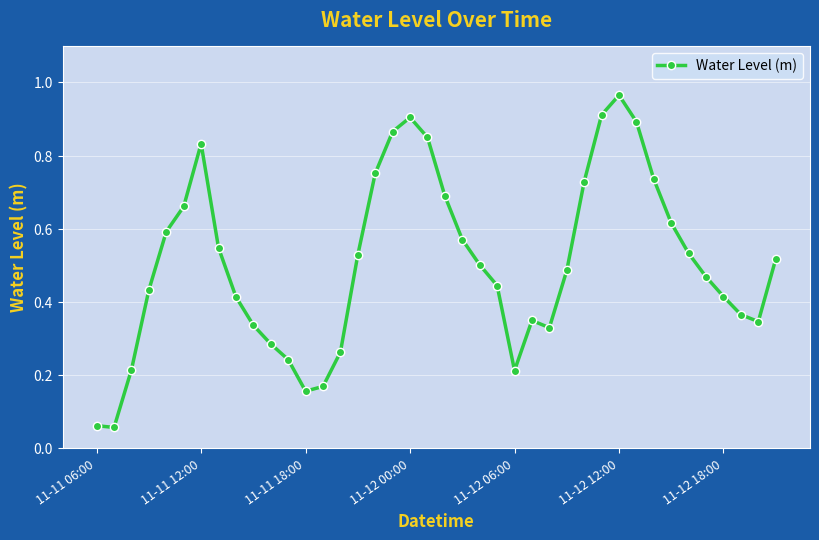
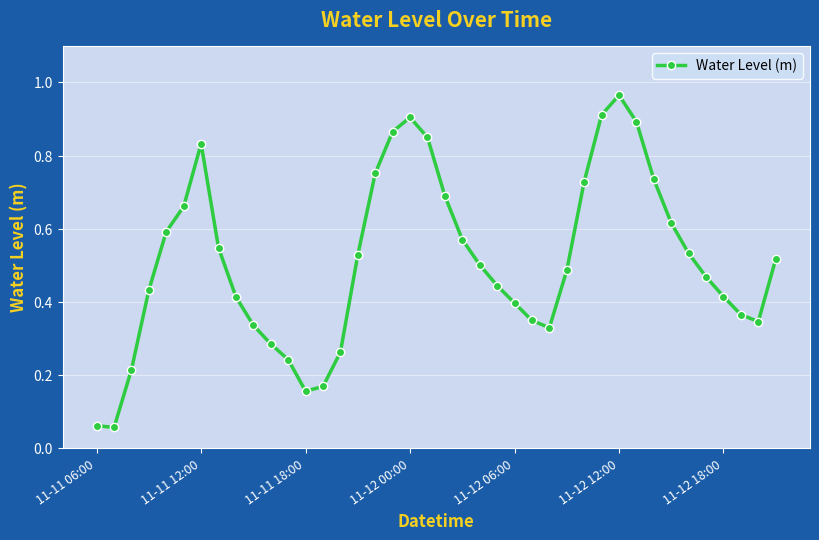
11-12 06:00: 0.21 -> 0.40
